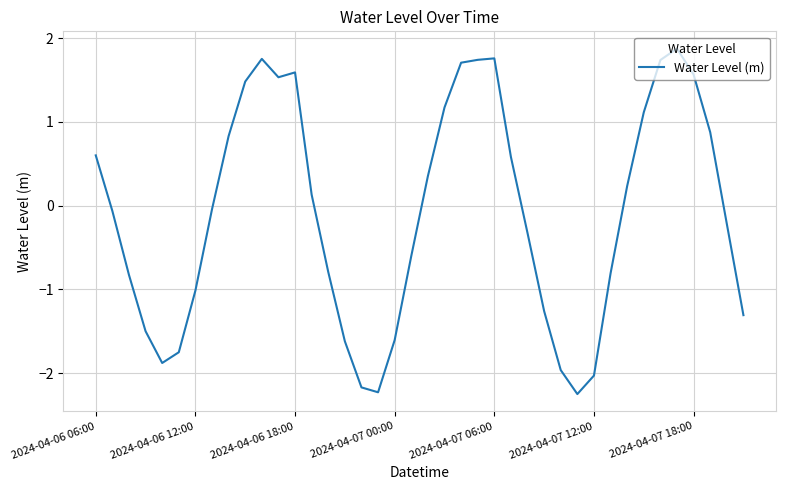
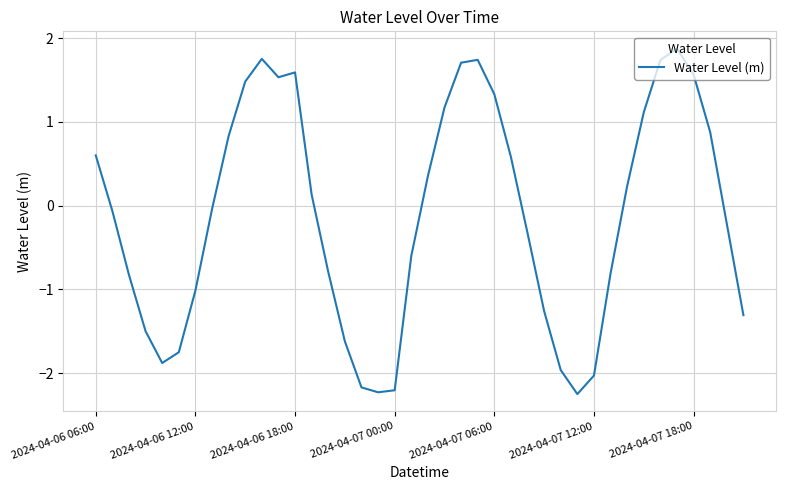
2024-04-07 00:00: -1.6 -> -2.2
2024-04-07 06:00: 1.8 -> 1.3
